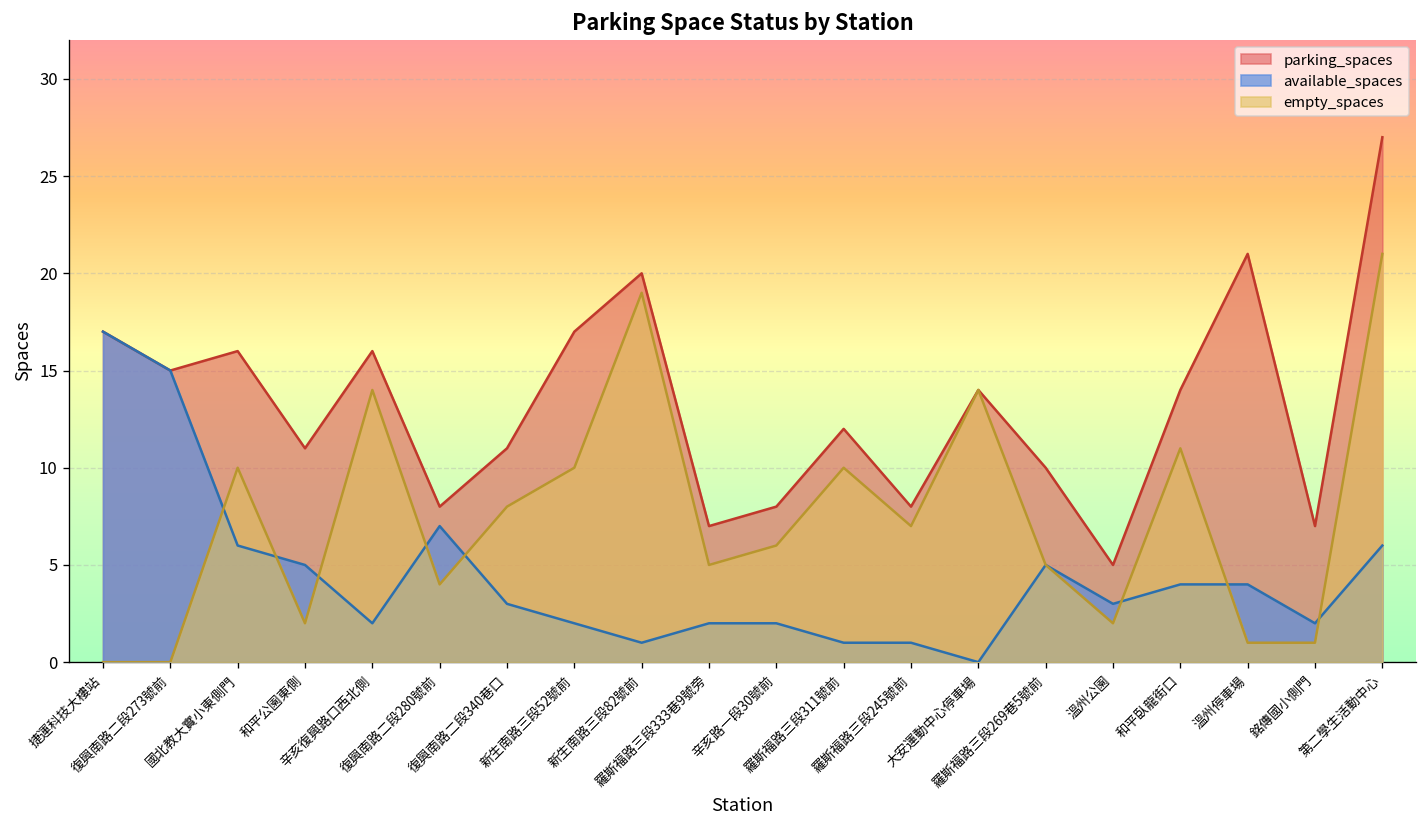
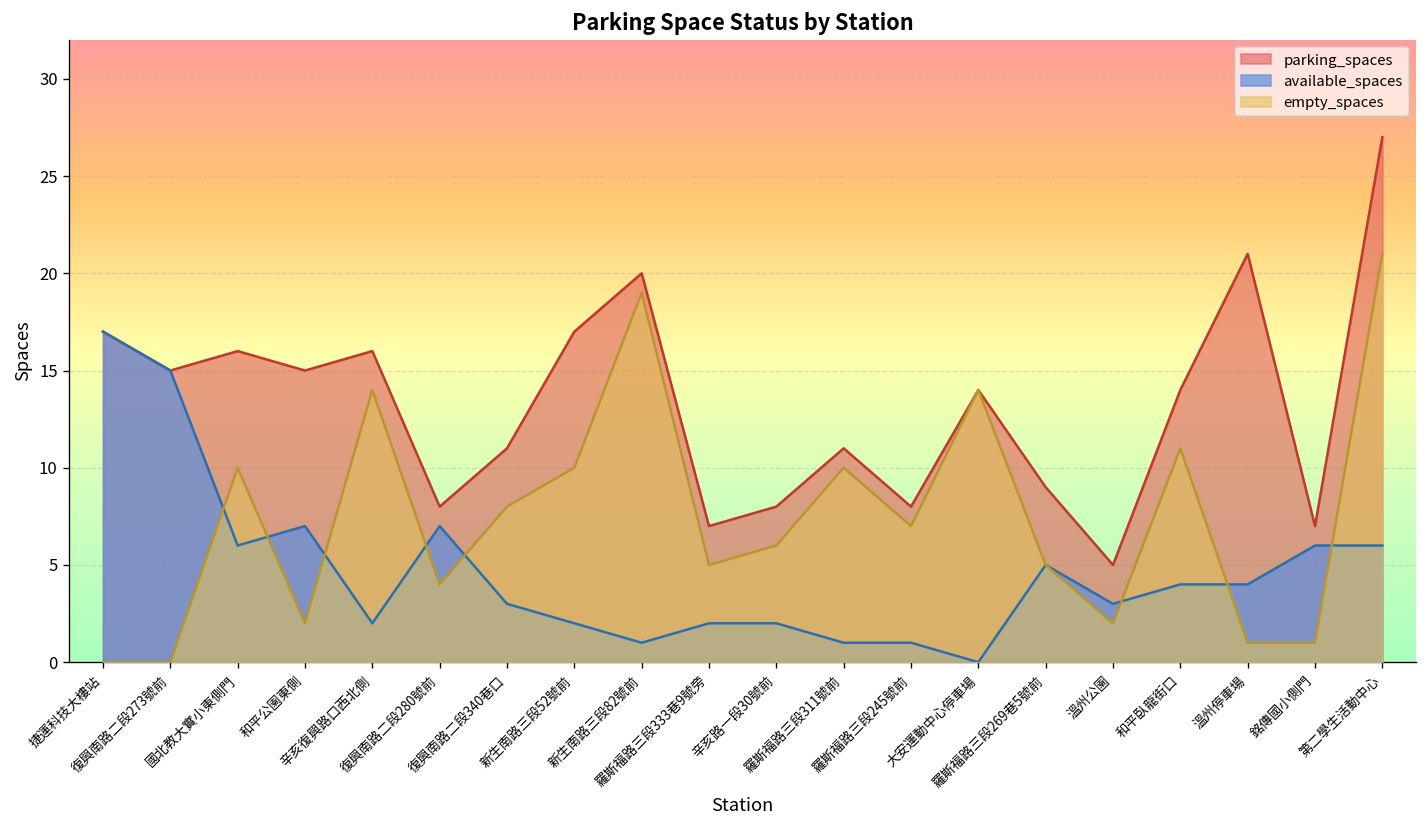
parking_spaces, 和平公園東側: 11 -> 15
available_spaces, 和平公園東側: 5 -> 7
parking_spaces, 羅斯福路三段311號前: 12 -> 11
parking_spaces, 羅斯福路三段269巷5號前: 10 -> 9
available_spaces, 銘傳國小側門: 2 -> 6
